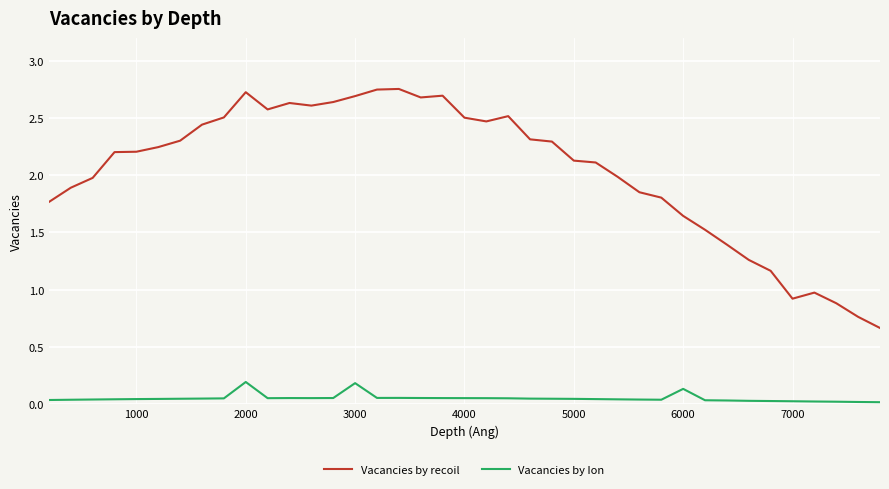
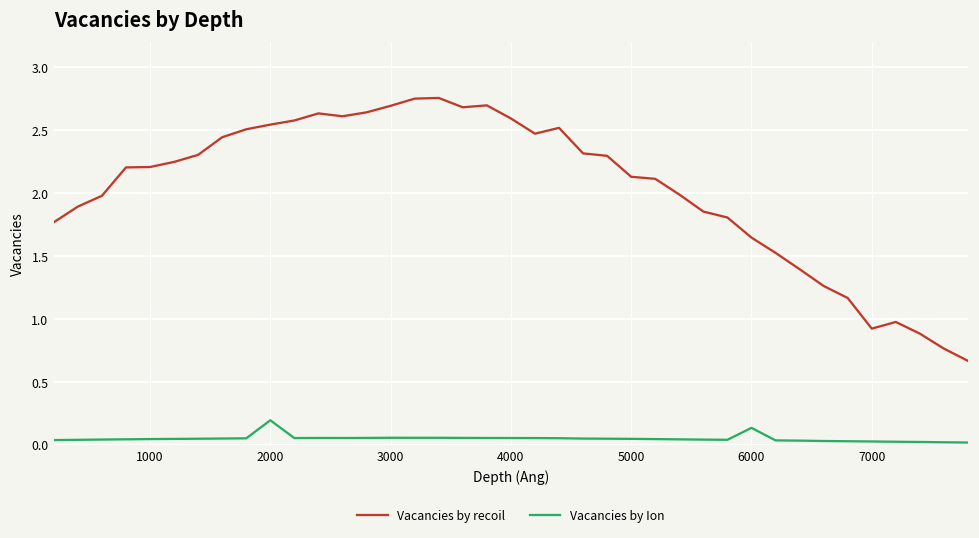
Vacancies by recoil, 2000: 2.73 -> 2.54
Vacancies by Ion, 3000: 0.18 -> 0.05
Vacancies by recoil, 4000: 2.50 -> 2.59
